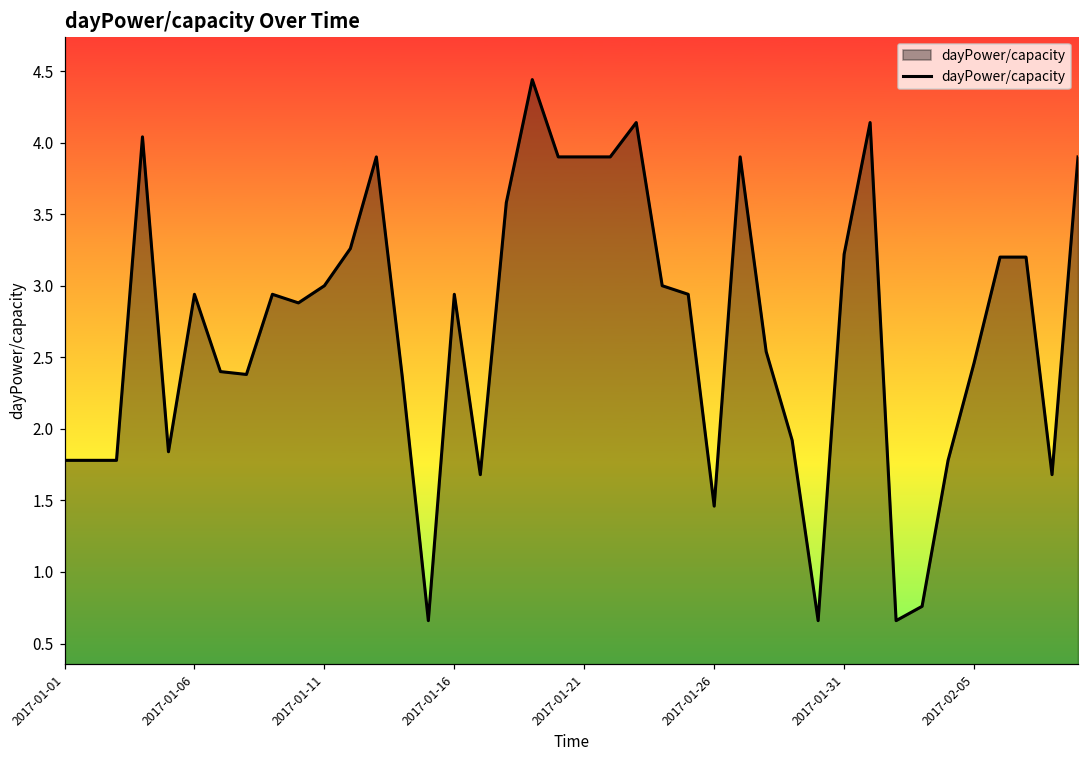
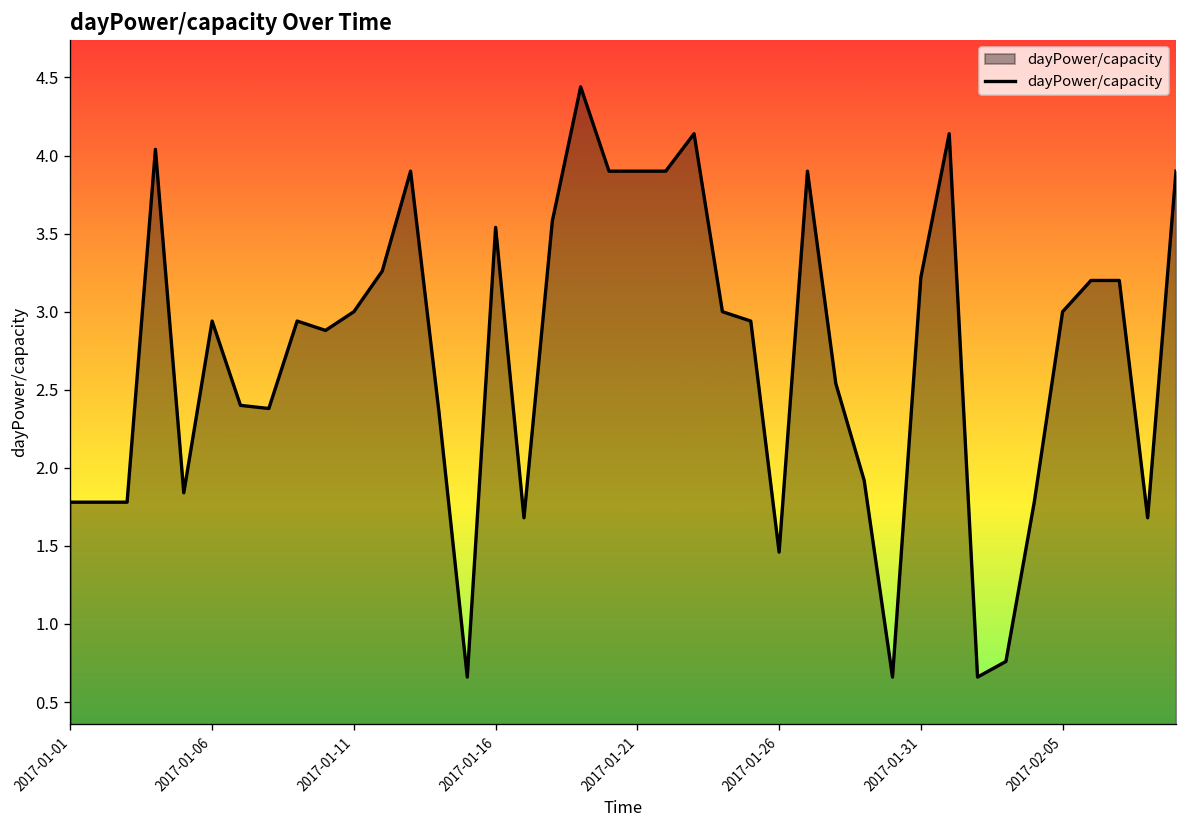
2017-01-16: 2.94 -> 3.54
2017-02-05: 2.46 -> 3.00
